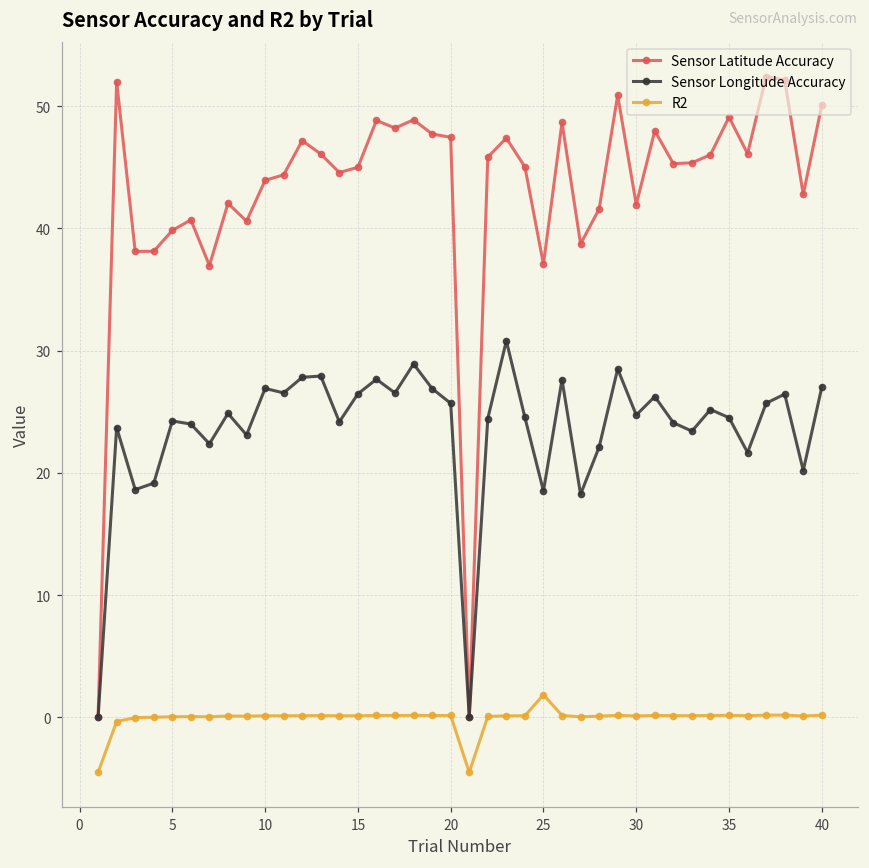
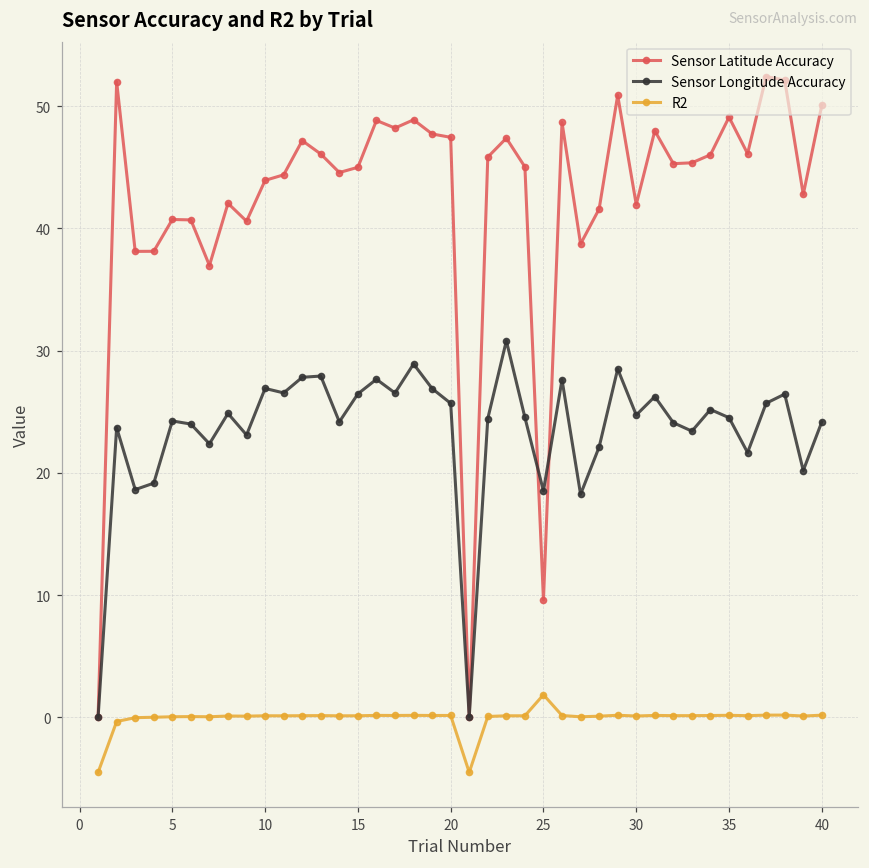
Sensor Latitude Accuracy, 5: 39.8 -> 40.7
Sensor Latitude Accuracy, 25: 37.1 -> 9.6
Sensor Longitude Accuracy, 40: 27.0 -> 24.2
